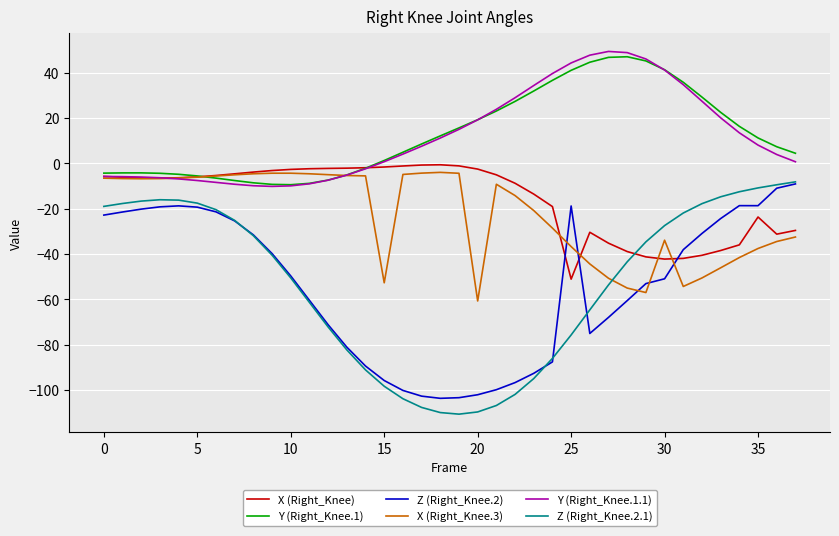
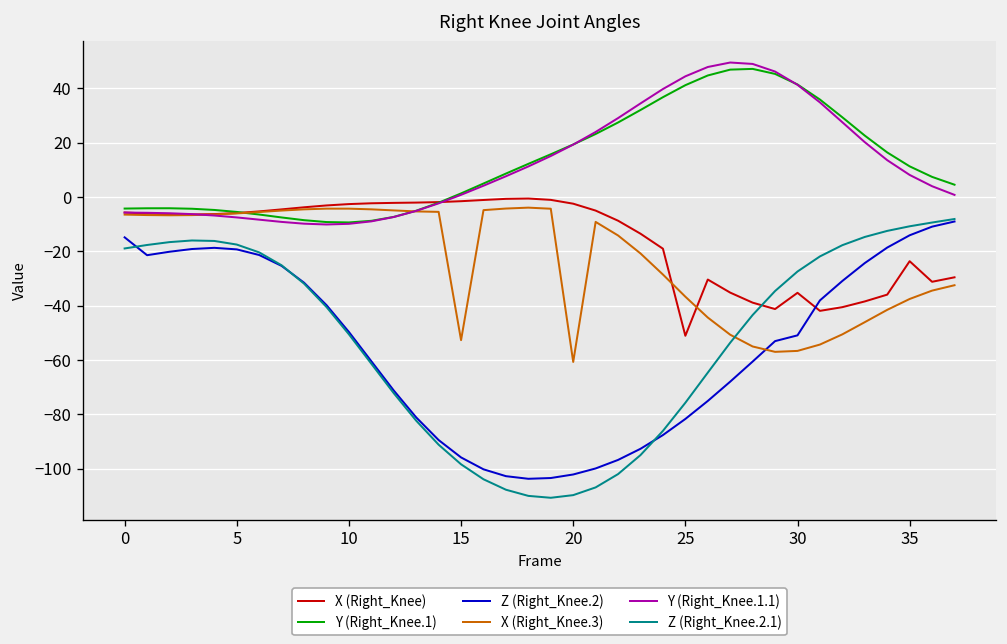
Z (Right_Knee.2), 0: -23 -> -15
Z (Right_Knee.2), 25: -19 -> -82
X (Right_Knee), 30: -42 -> -35
X (Right_Knee.3), 30: -34 -> -57
Z (Right_Knee.2), 35: -19 -> -14
